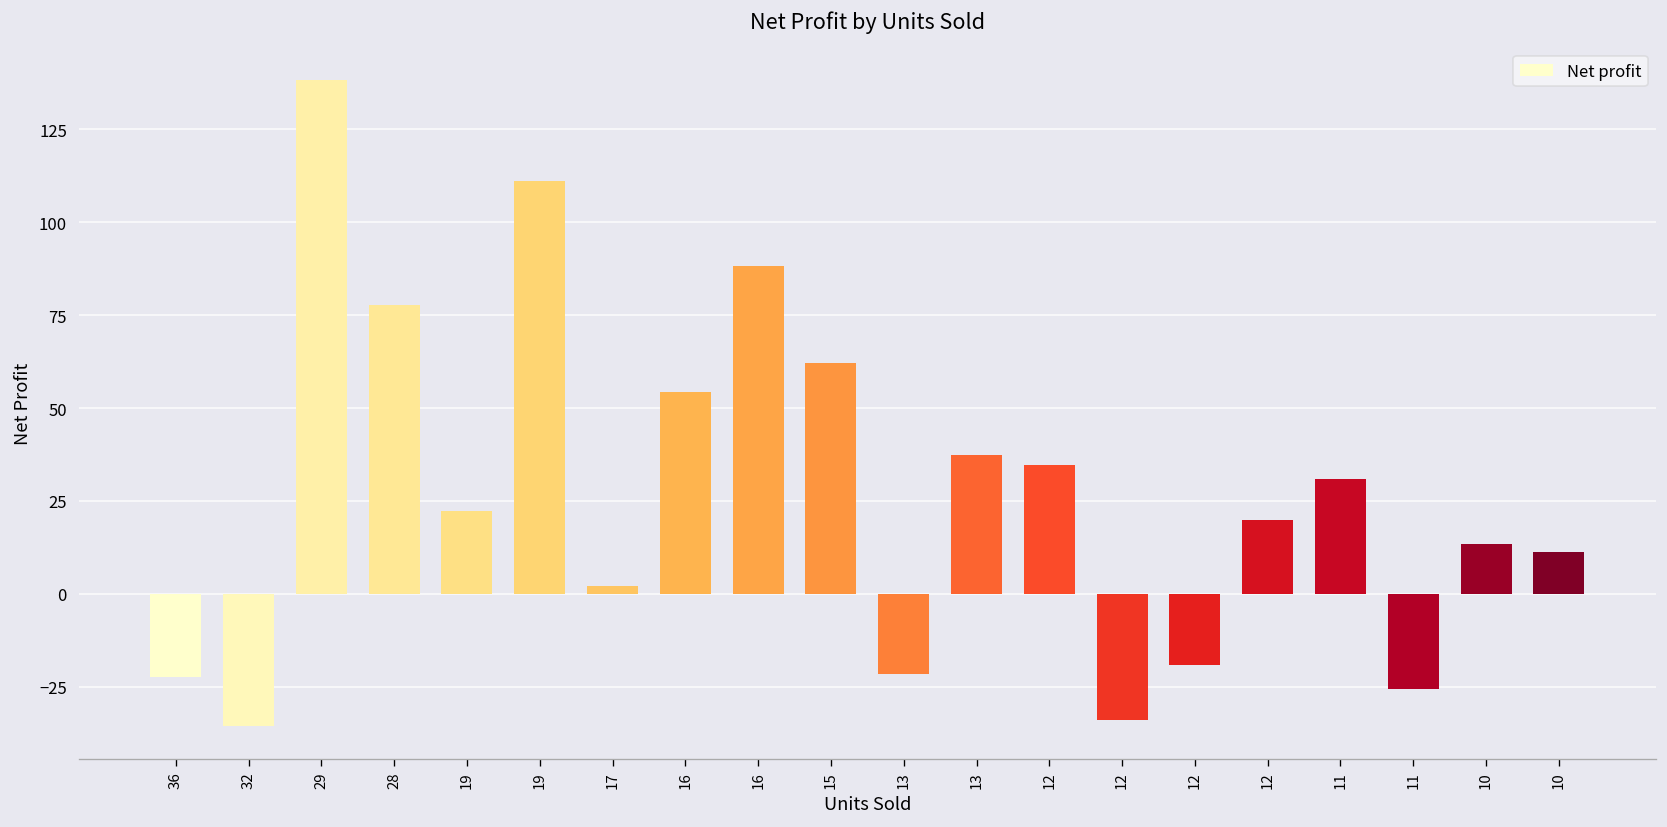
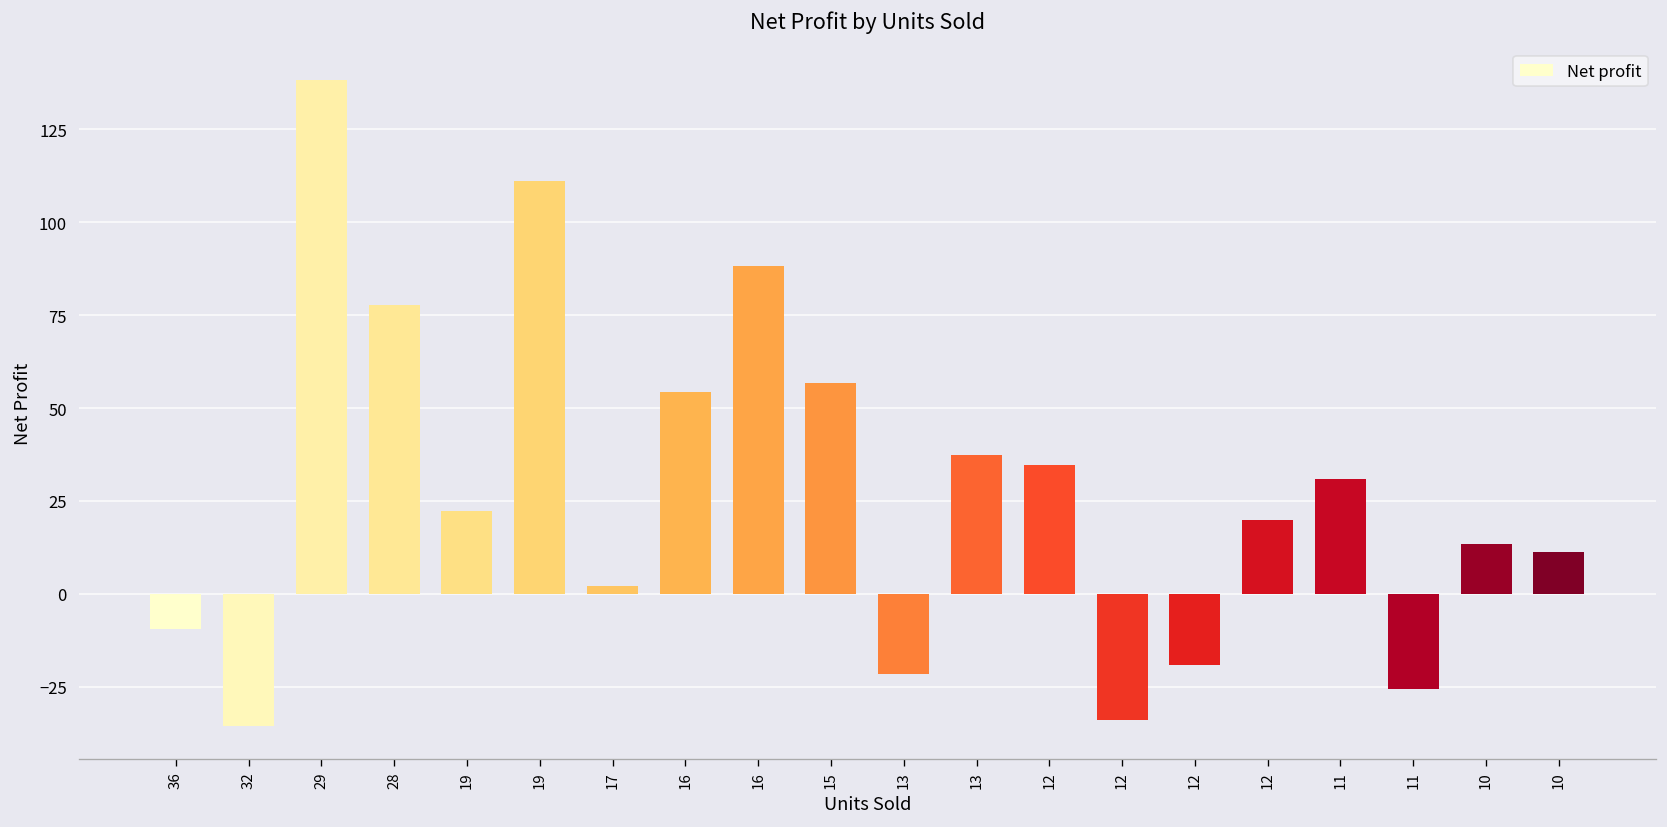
36: -22 -> -9
15: 62 -> 57
